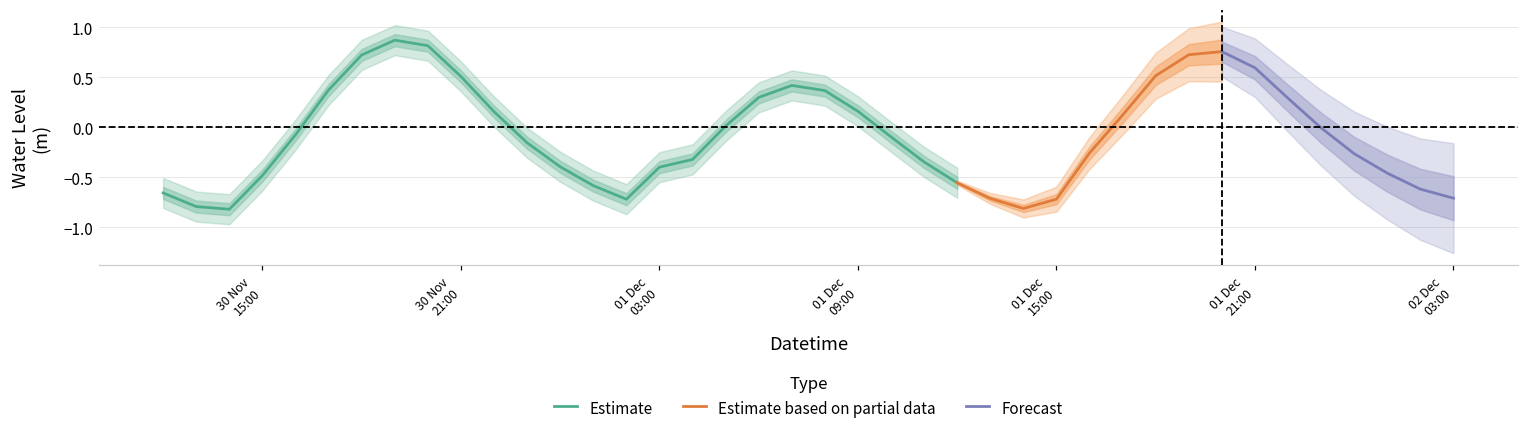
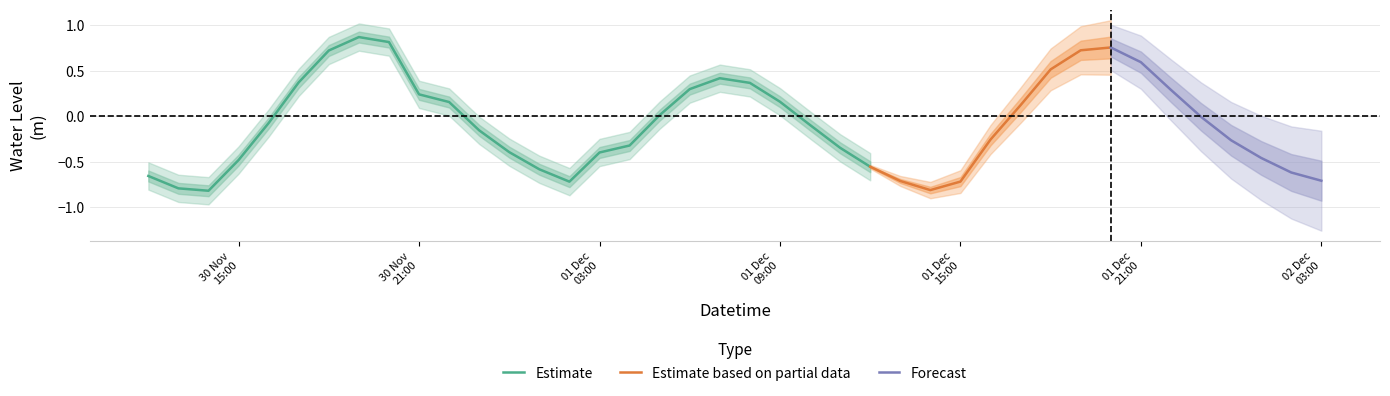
Estimate, 30 Nov 21:00: 0.5 -> 0.2
